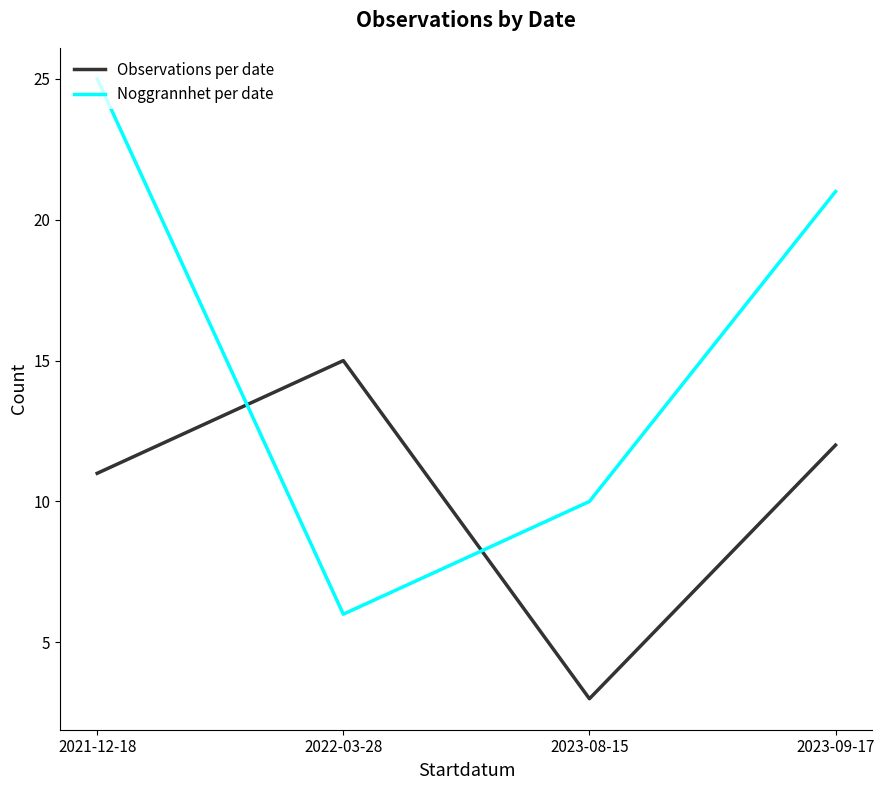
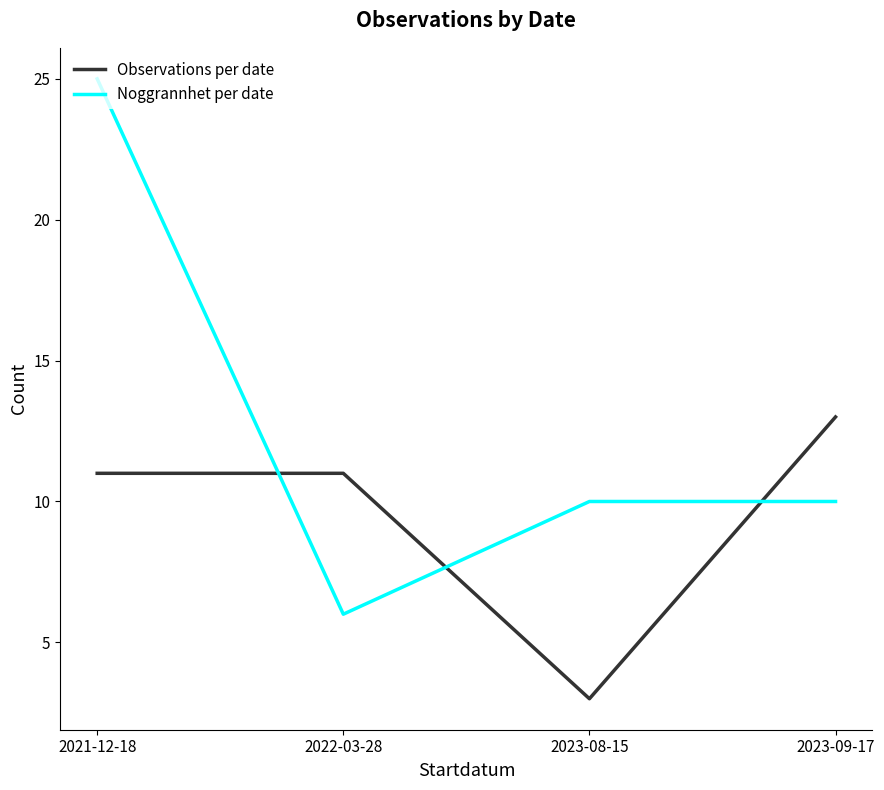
Observations per date, 2022-03-28: 15 -> 11
Observations per date, 2023-09-17: 12 -> 13
Noggrannhet per date, 2023-09-17: 21 -> 10
